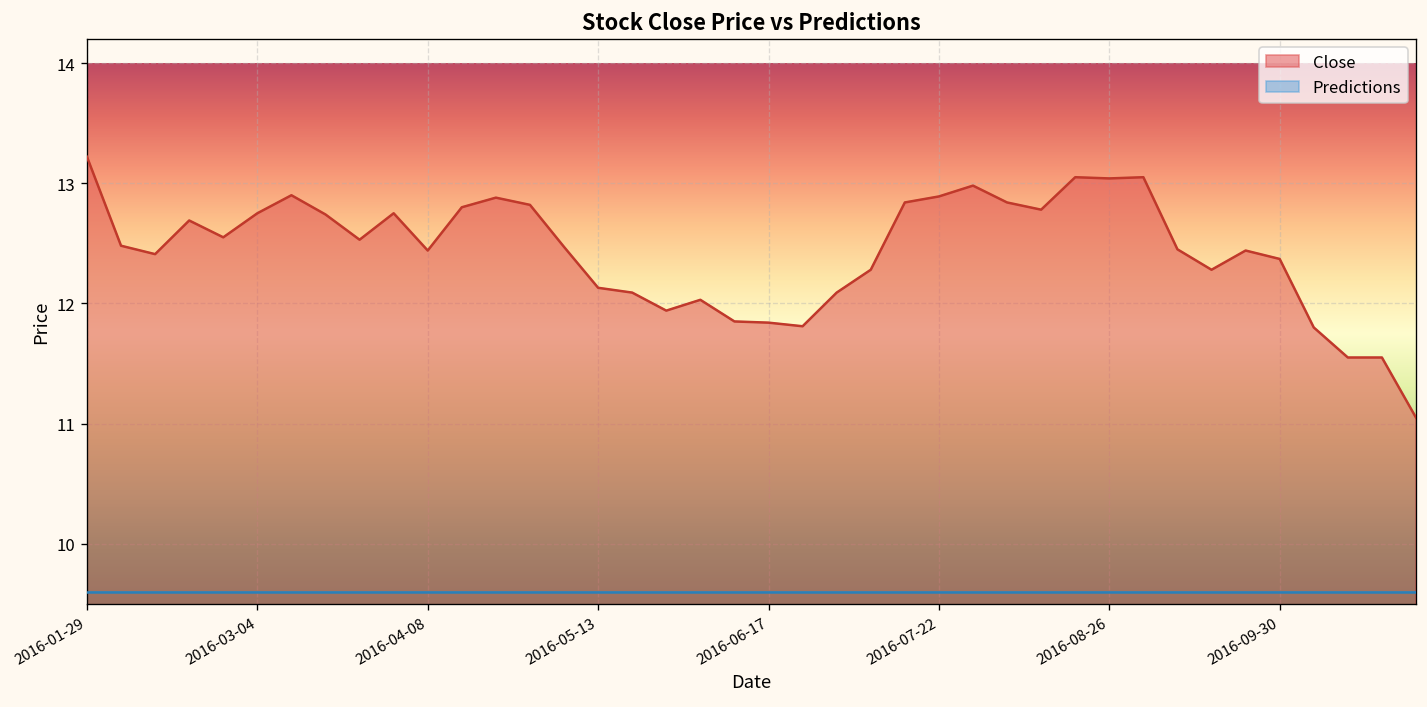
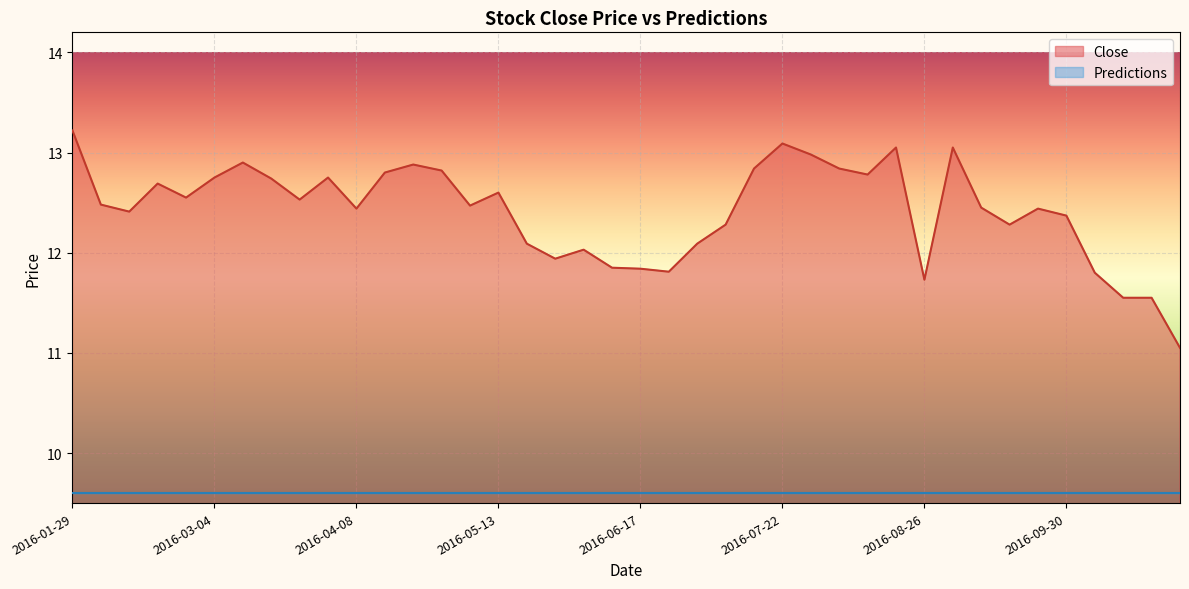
Close, 2016-05-13: 12.13 -> 12.60
Close, 2016-07-22: 12.89 -> 13.09
Close, 2016-08-26: 13.04 -> 11.73
